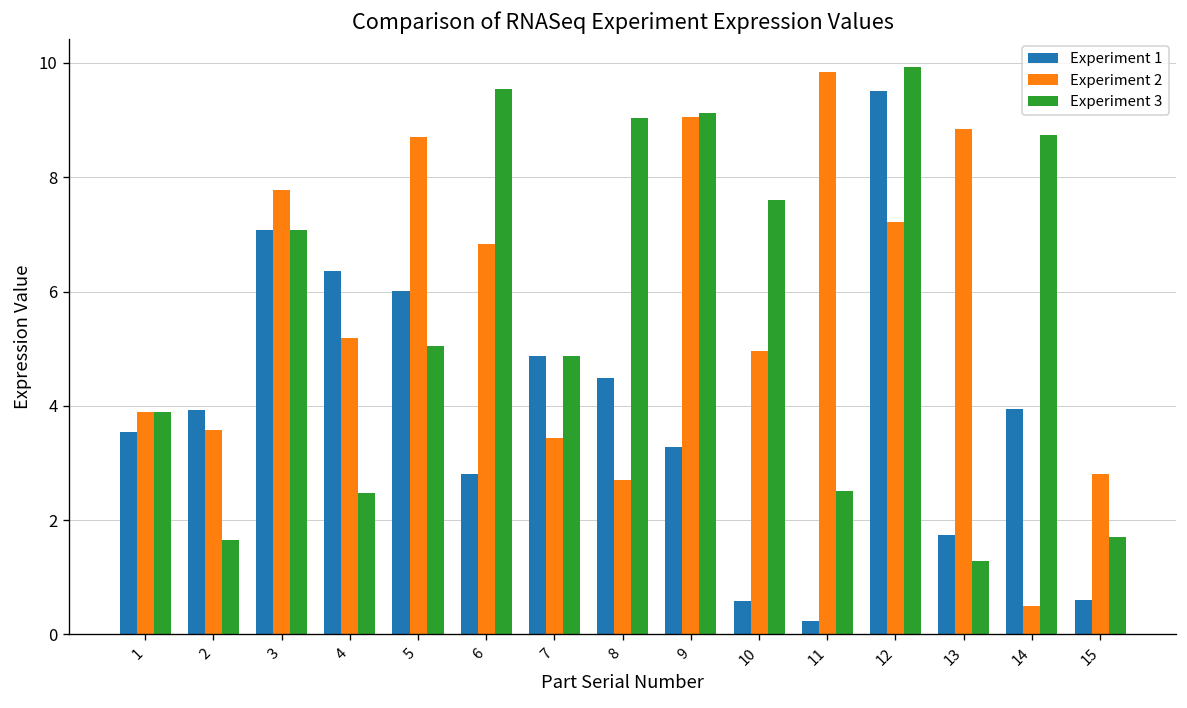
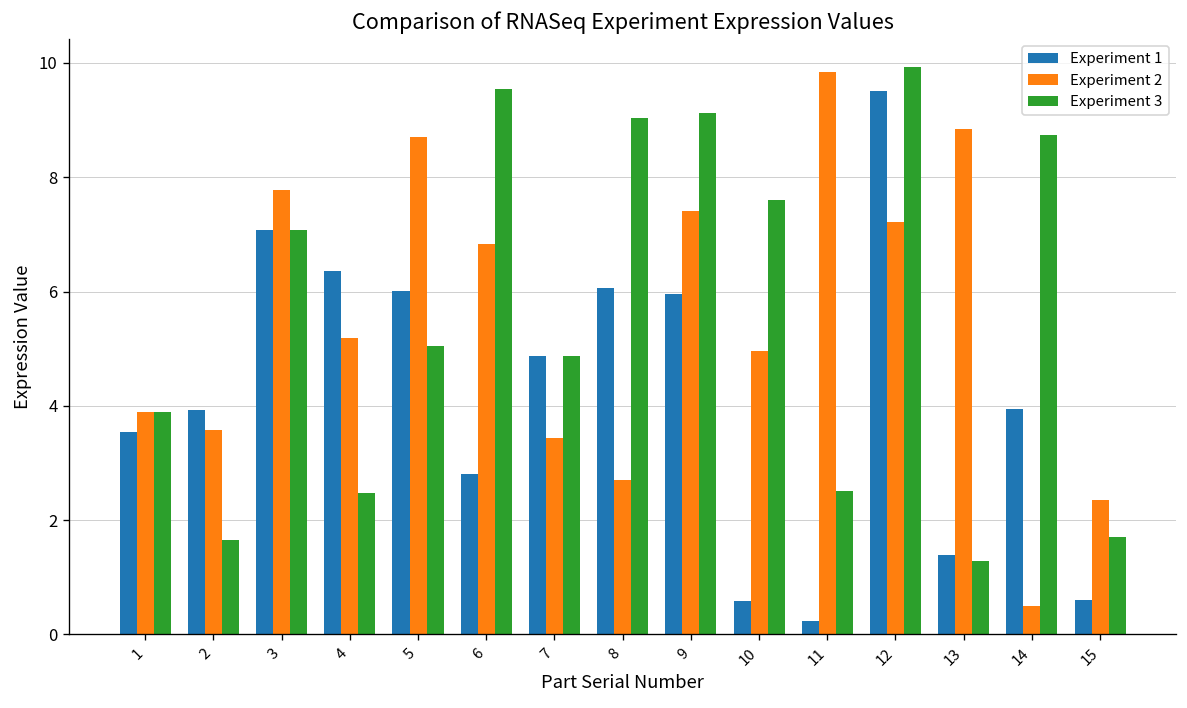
Experiment 1, 8: 4.5 -> 6.1
Experiment 1, 9: 3.3 -> 6.0
Experiment 2, 9: 9.0 -> 7.4
Experiment 1, 13: 1.7 -> 1.4
Experiment 2, 15: 2.8 -> 2.3
